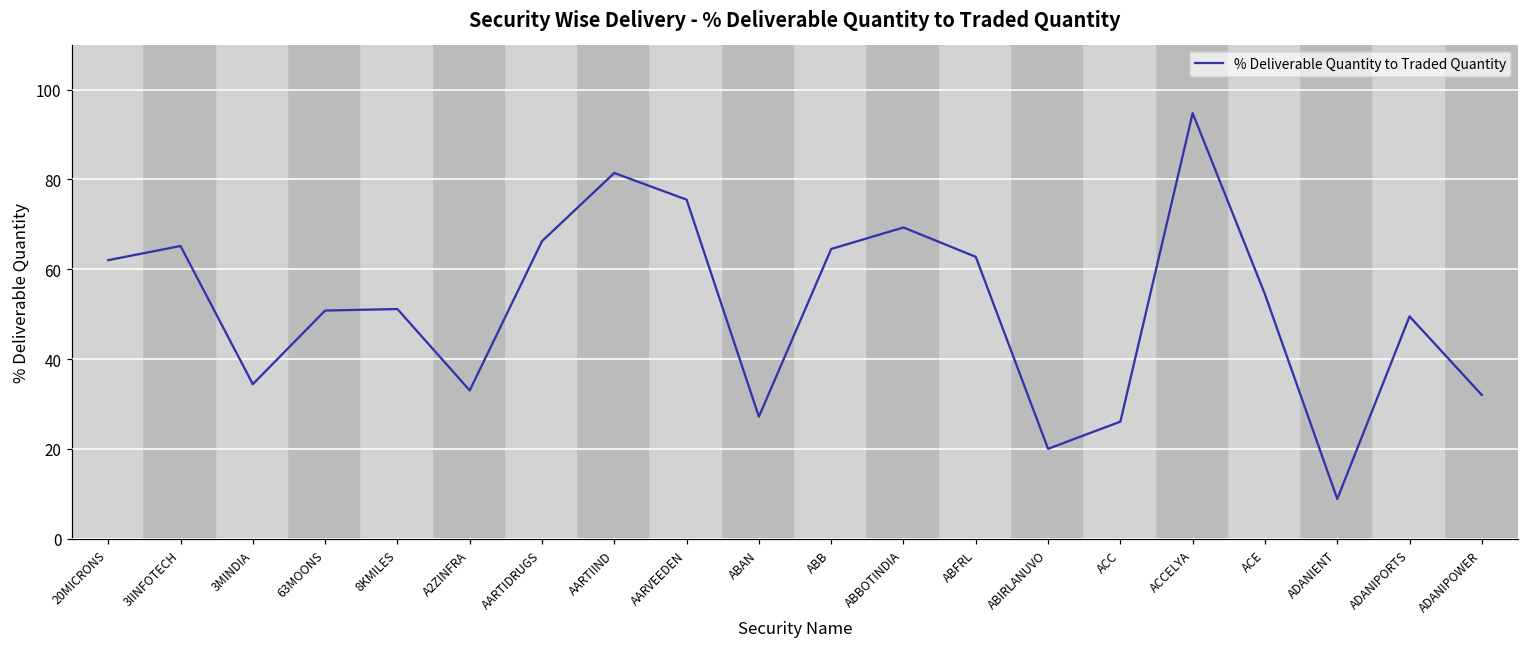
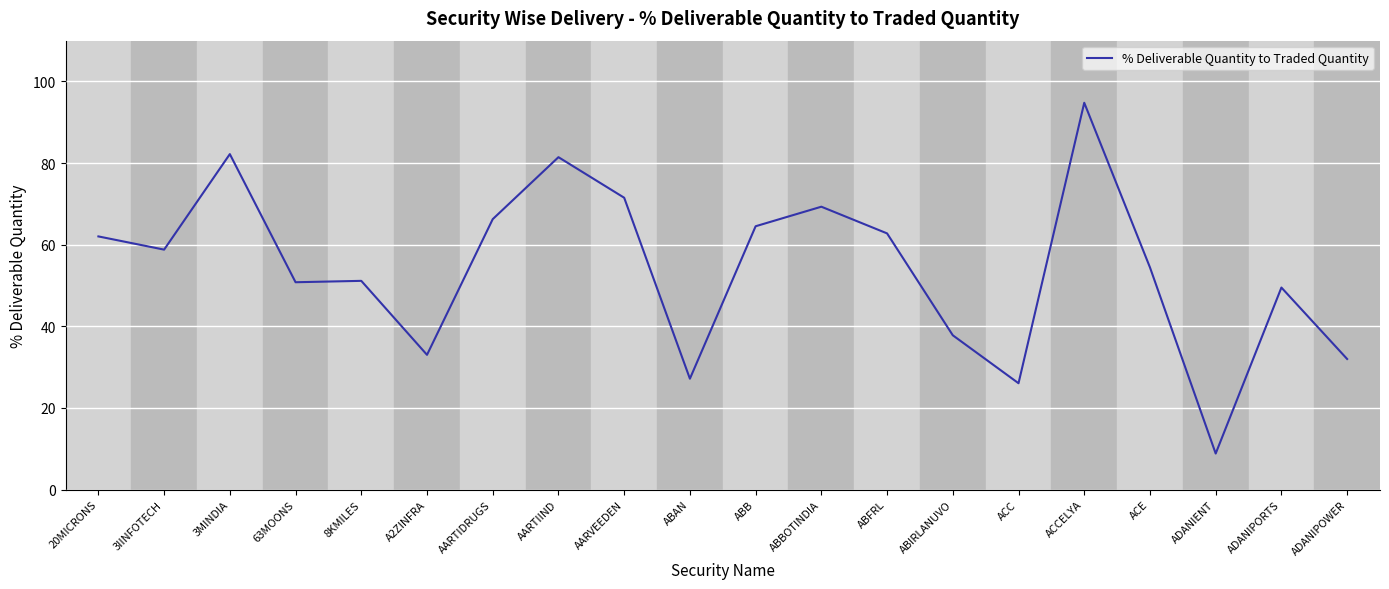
3IINFOTECH: 65 -> 59
3MINDIA: 34 -> 82
AARVEEDEN: 76 -> 72
ABIRLANUVO: 20 -> 38
